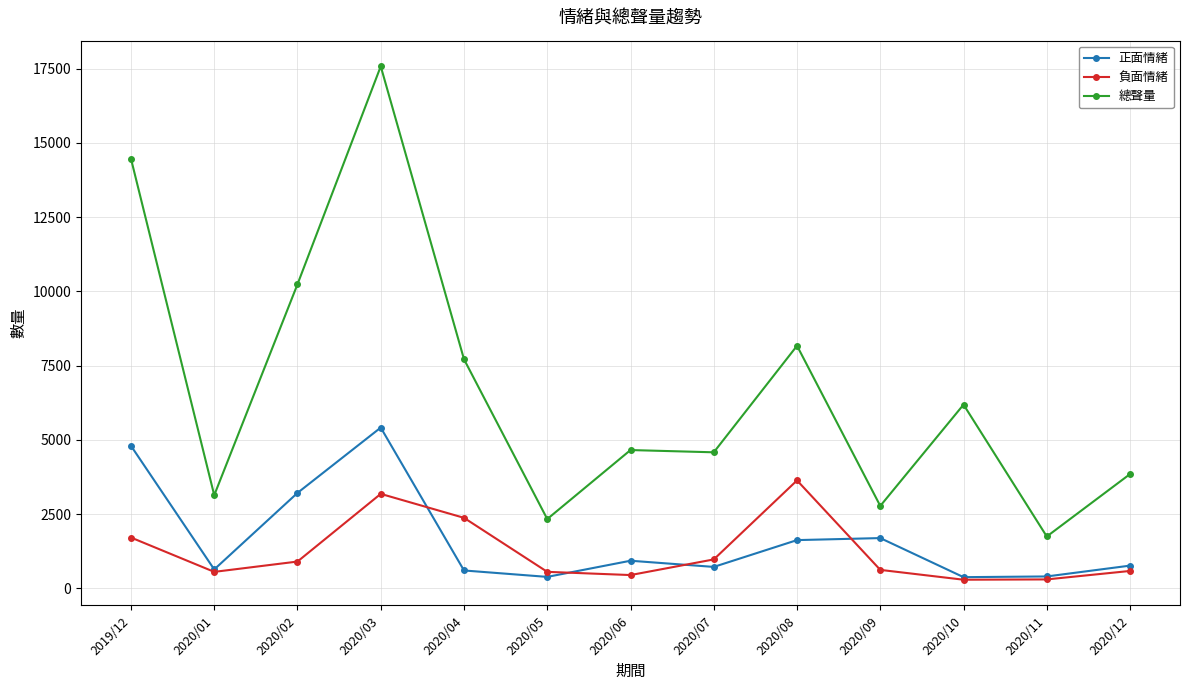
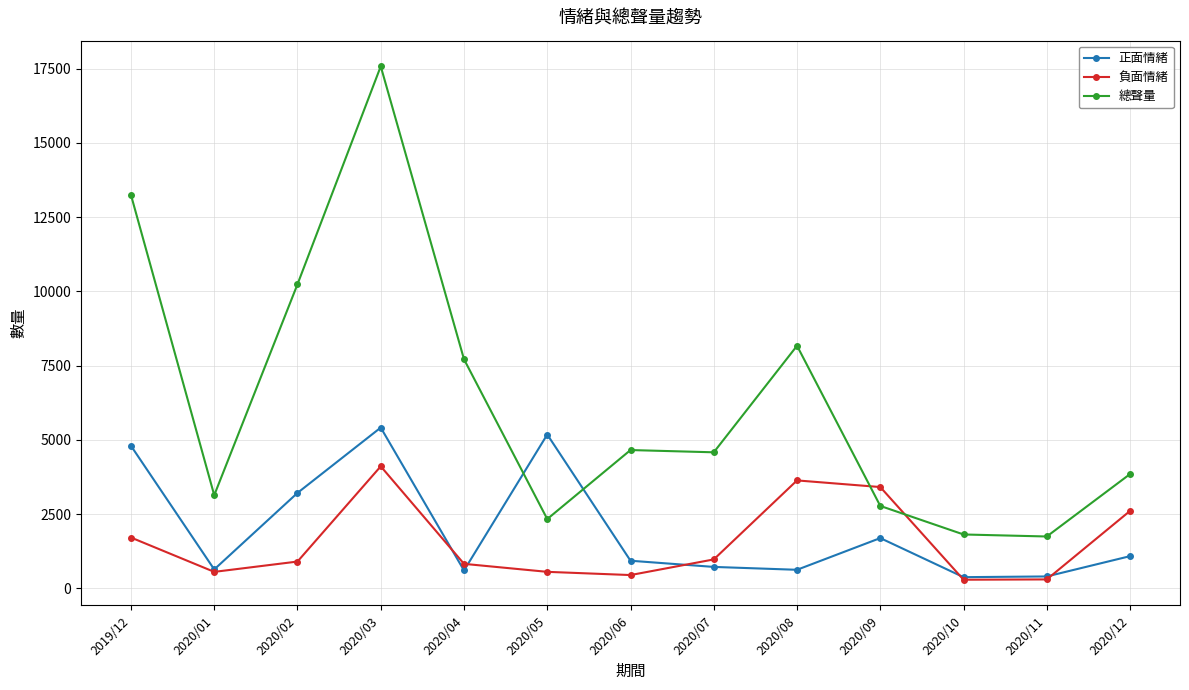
總聲量, 2019/12: 14500 -> 13200
負面情緒, 2020/03: 3200 -> 4100
負面情緒, 2020/04: 2400 -> 800
正面情緒, 2020/05: 400 -> 5200
正面情緒, 2020/08: 1600 -> 600
負面情緒, 2020/09: 600 -> 3400
總聲量, 2020/10: 6200 -> 1800
正面情緒, 2020/12: 800 -> 1100
負面情緒, 2020/12: 600 -> 2600
